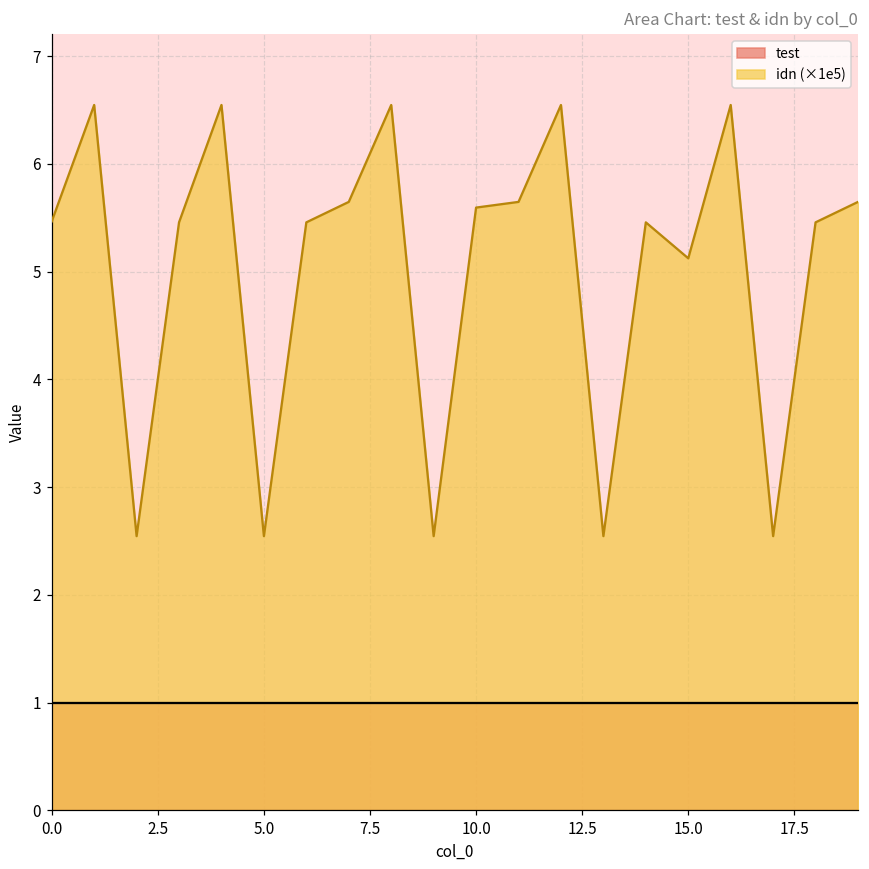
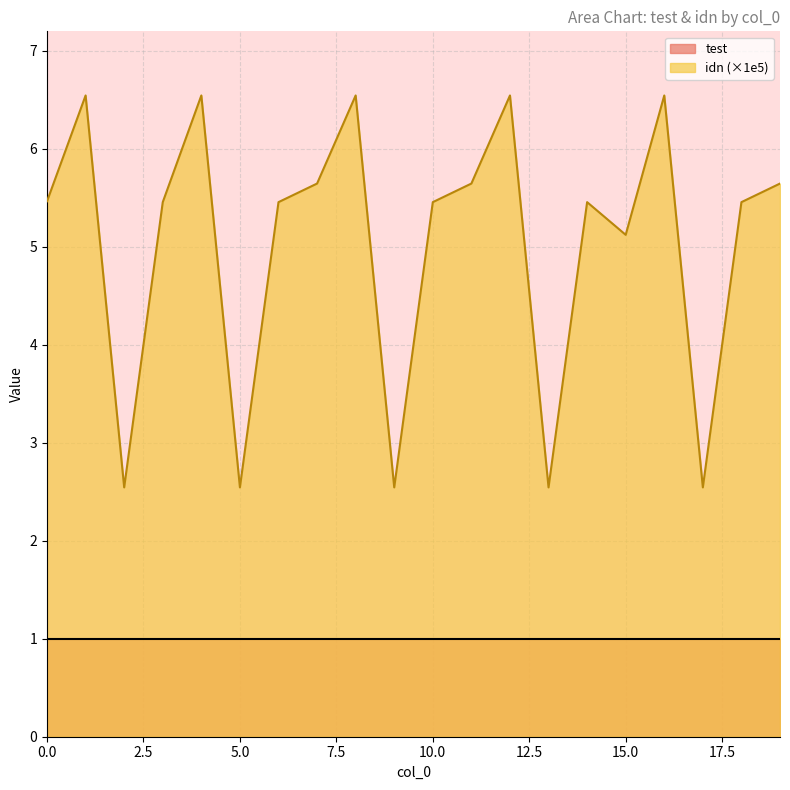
idn (×1e5), 10.0: 5.6 -> 5.5
